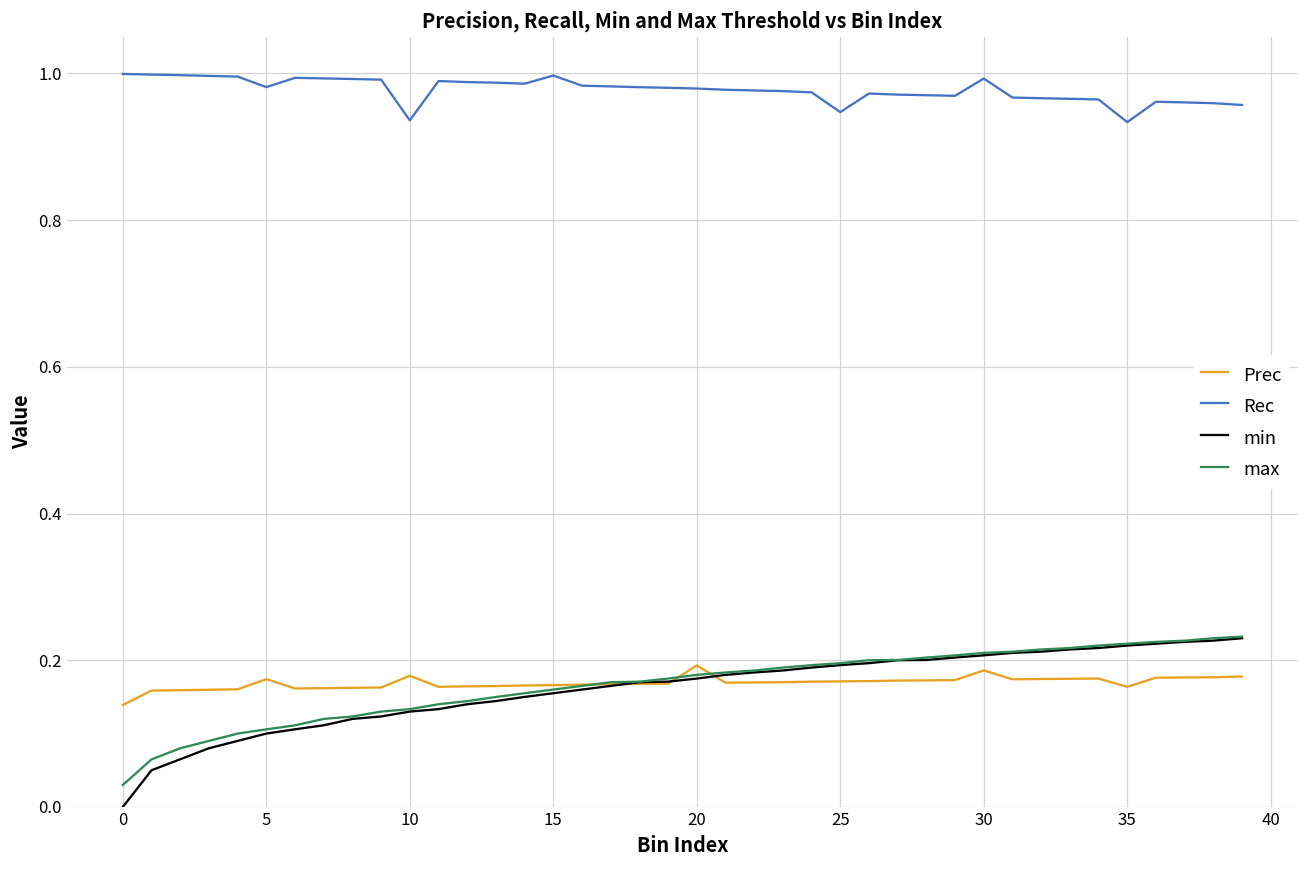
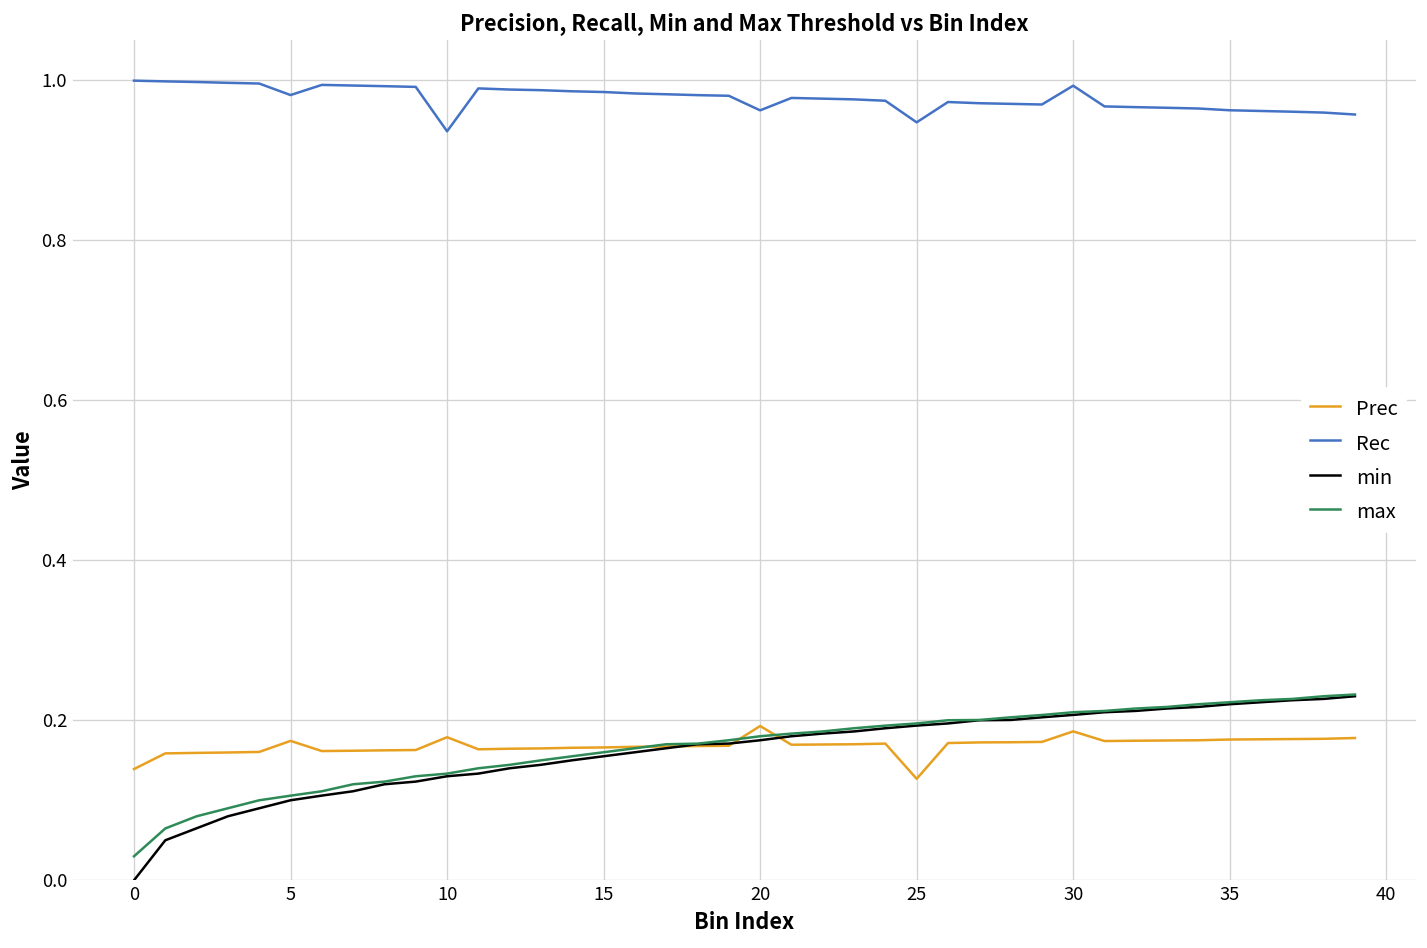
Rec, 15: 1.00 -> 0.99
Rec, 20: 0.98 -> 0.96
Prec, 25: 0.17 -> 0.13
Prec, 35: 0.16 -> 0.18
Rec, 35: 0.93 -> 0.96
